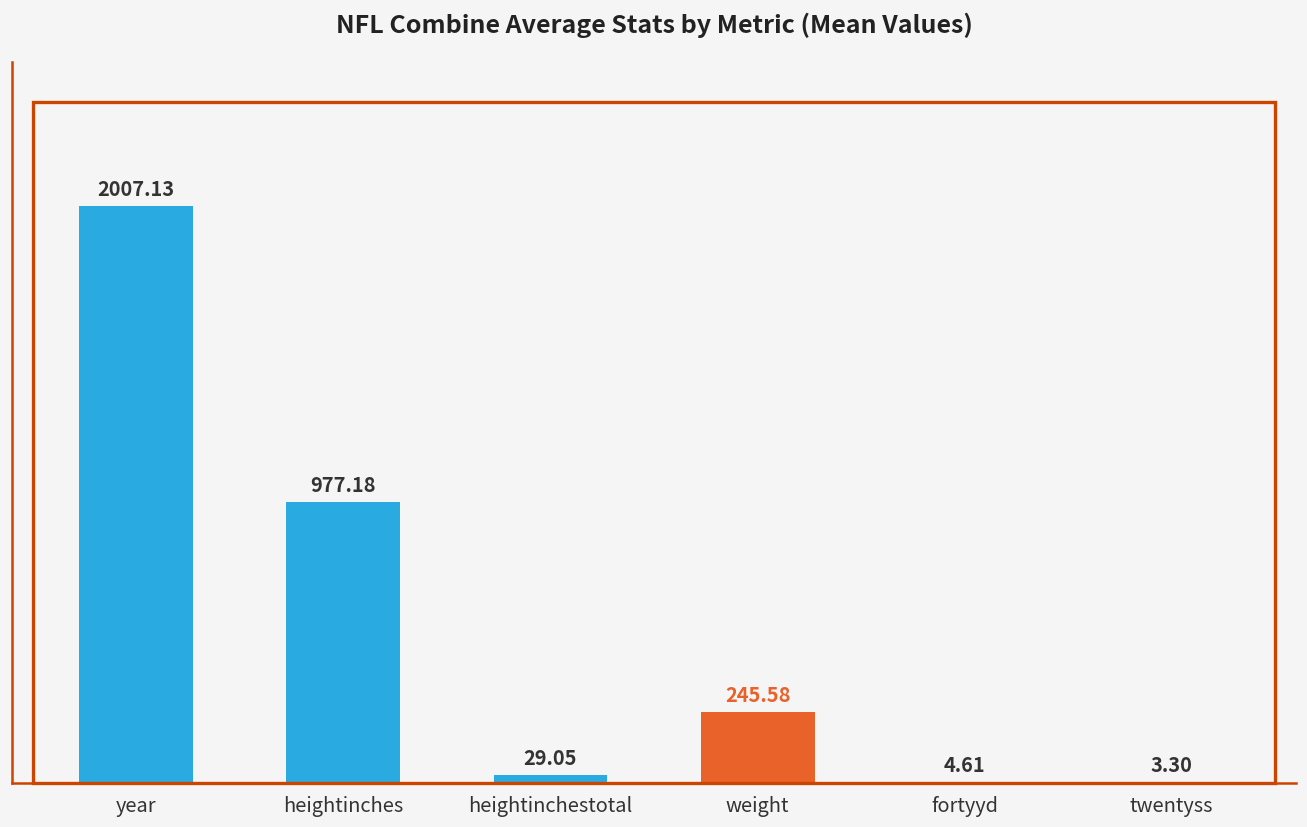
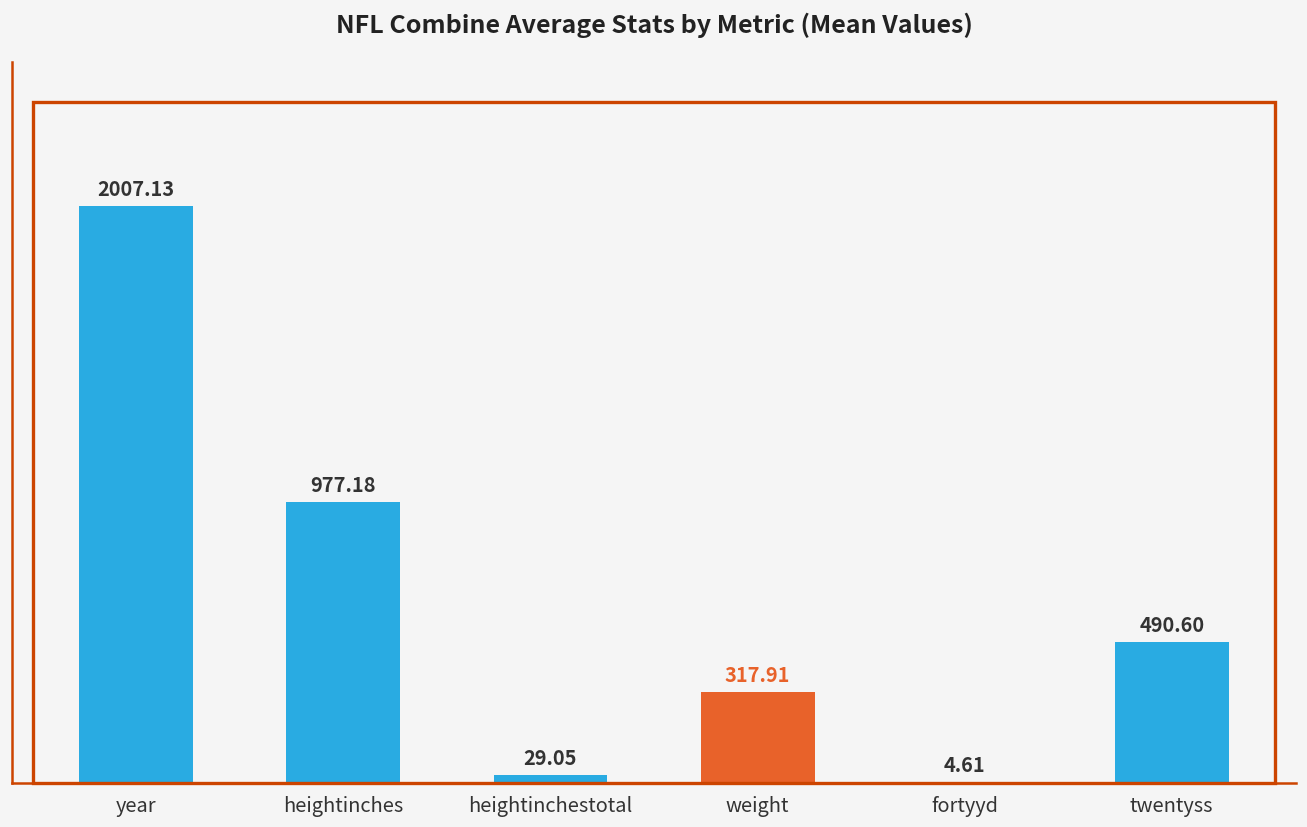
weight: 245.58 -> 317.91
twentyss: 3.30 -> 490.60
